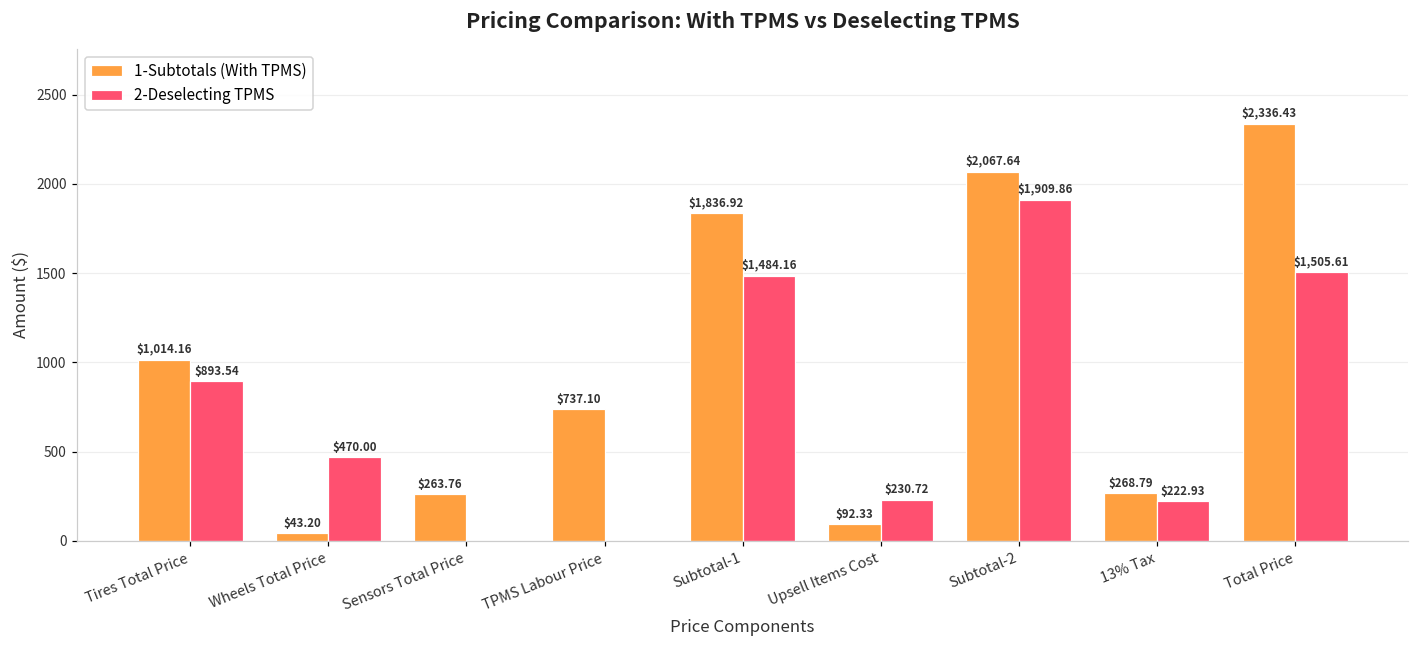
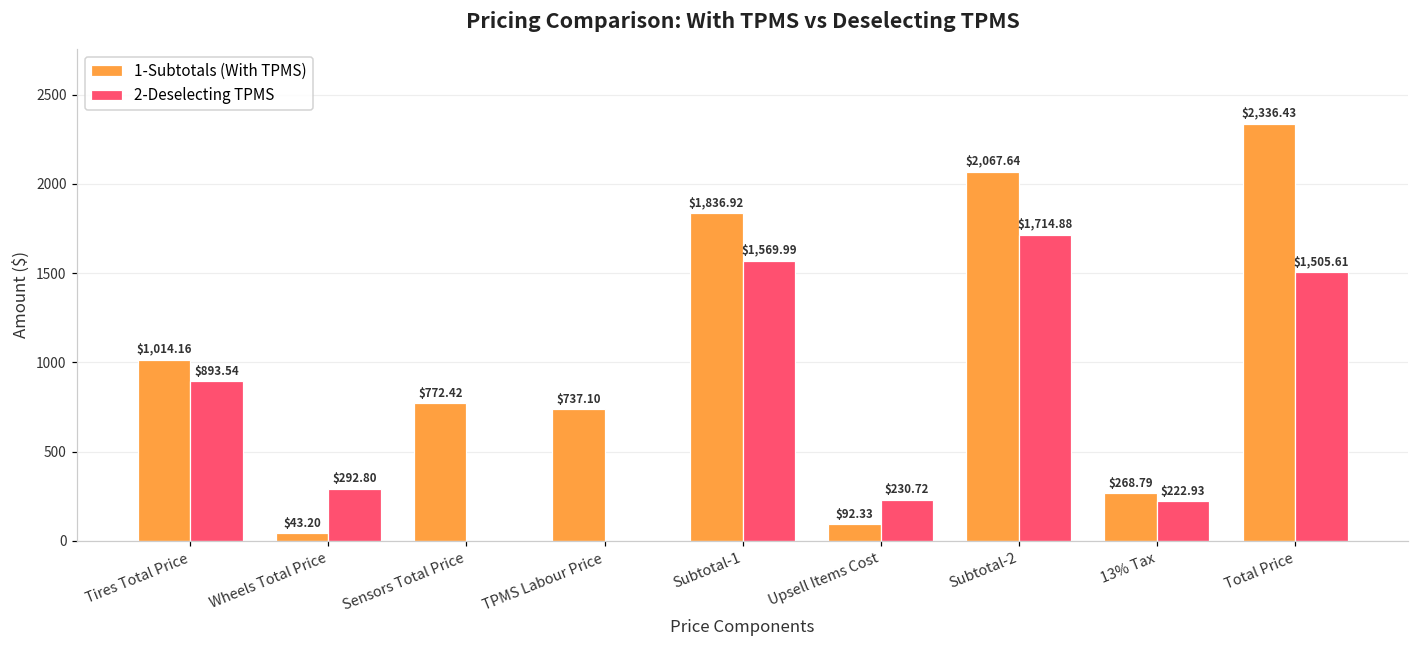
2-Deselecting TPMS, Wheels Total Price: $470.00 -> $292.80
1-Subtotals (With TPMS), Sensors Total Price: $263.76 -> $772.42
2-Deselecting TPMS, Subtotal-1: $1,484.16 -> $1,569.99
2-Deselecting TPMS, Subtotal-2: $1,909.86 -> $1,714.88
